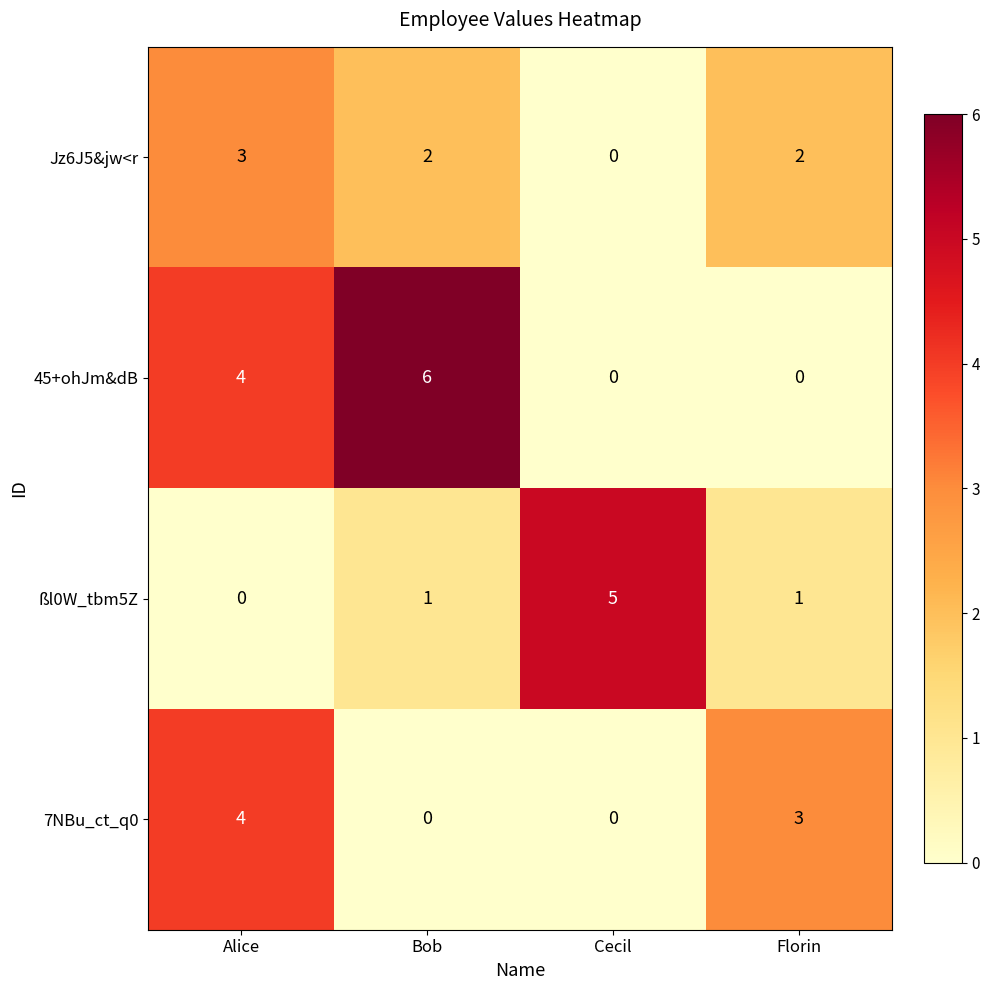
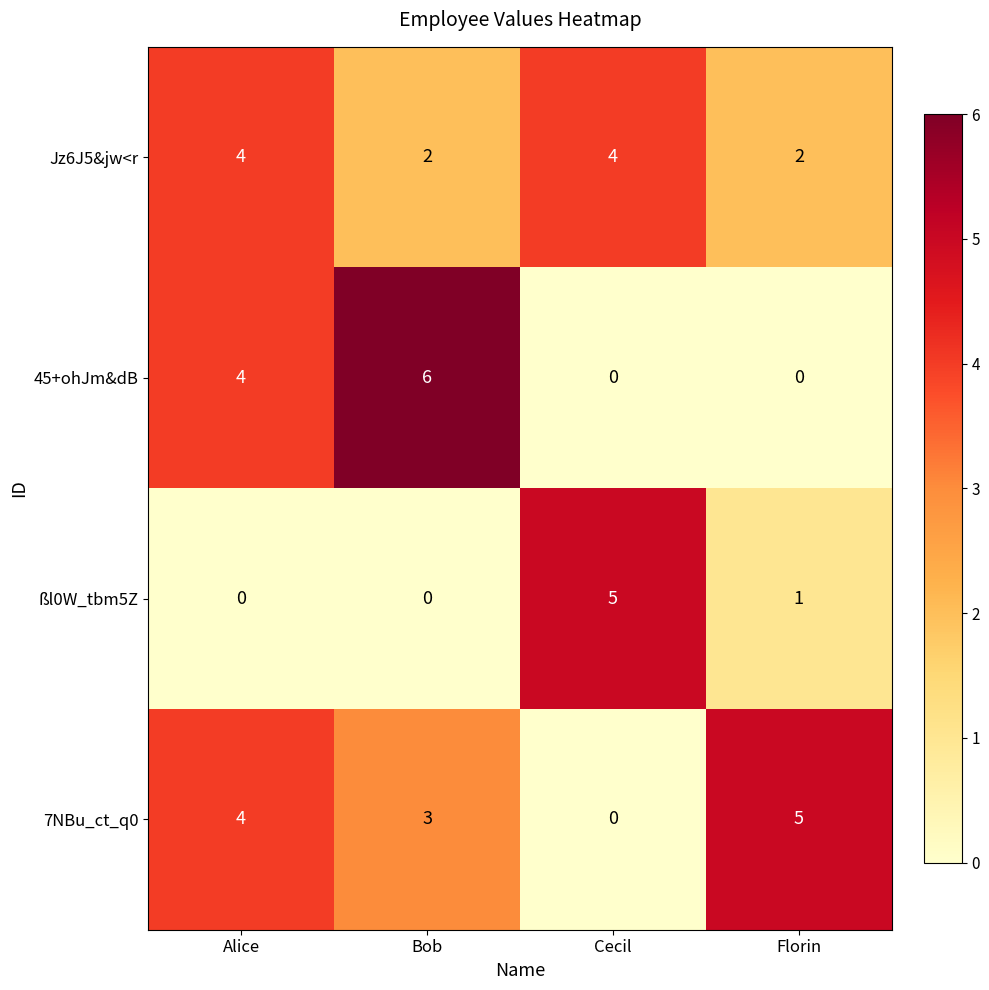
Jz6J5&jw<r, Alice: 3 -> 4
Jz6J5&jw<r, Cecil: 0 -> 4
ßl0W_tbm5Z, Bob: 1 -> 0
7NBu_ct_q0, Bob: 0 -> 3
7NBu_ct_q0, Florin: 3 -> 5
